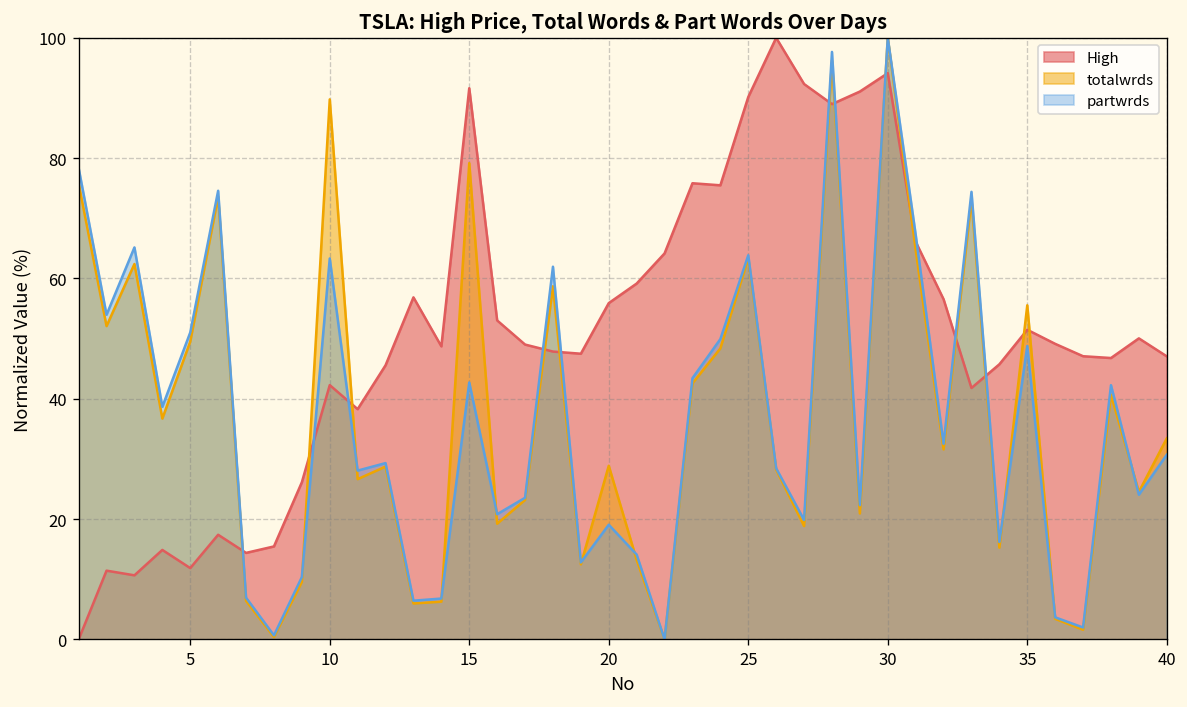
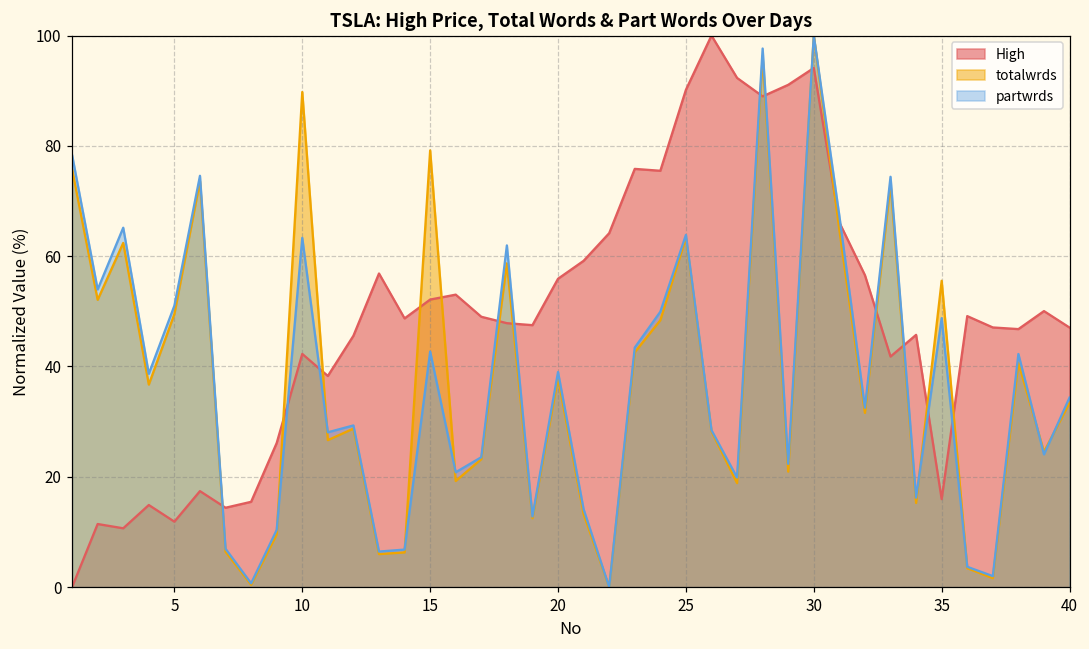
High, 15: 92 -> 52
totalwrds, 20: 29 -> 38
partwrds, 20: 19 -> 39
High, 35: 51 -> 16
partwrds, 40: 31 -> 34
